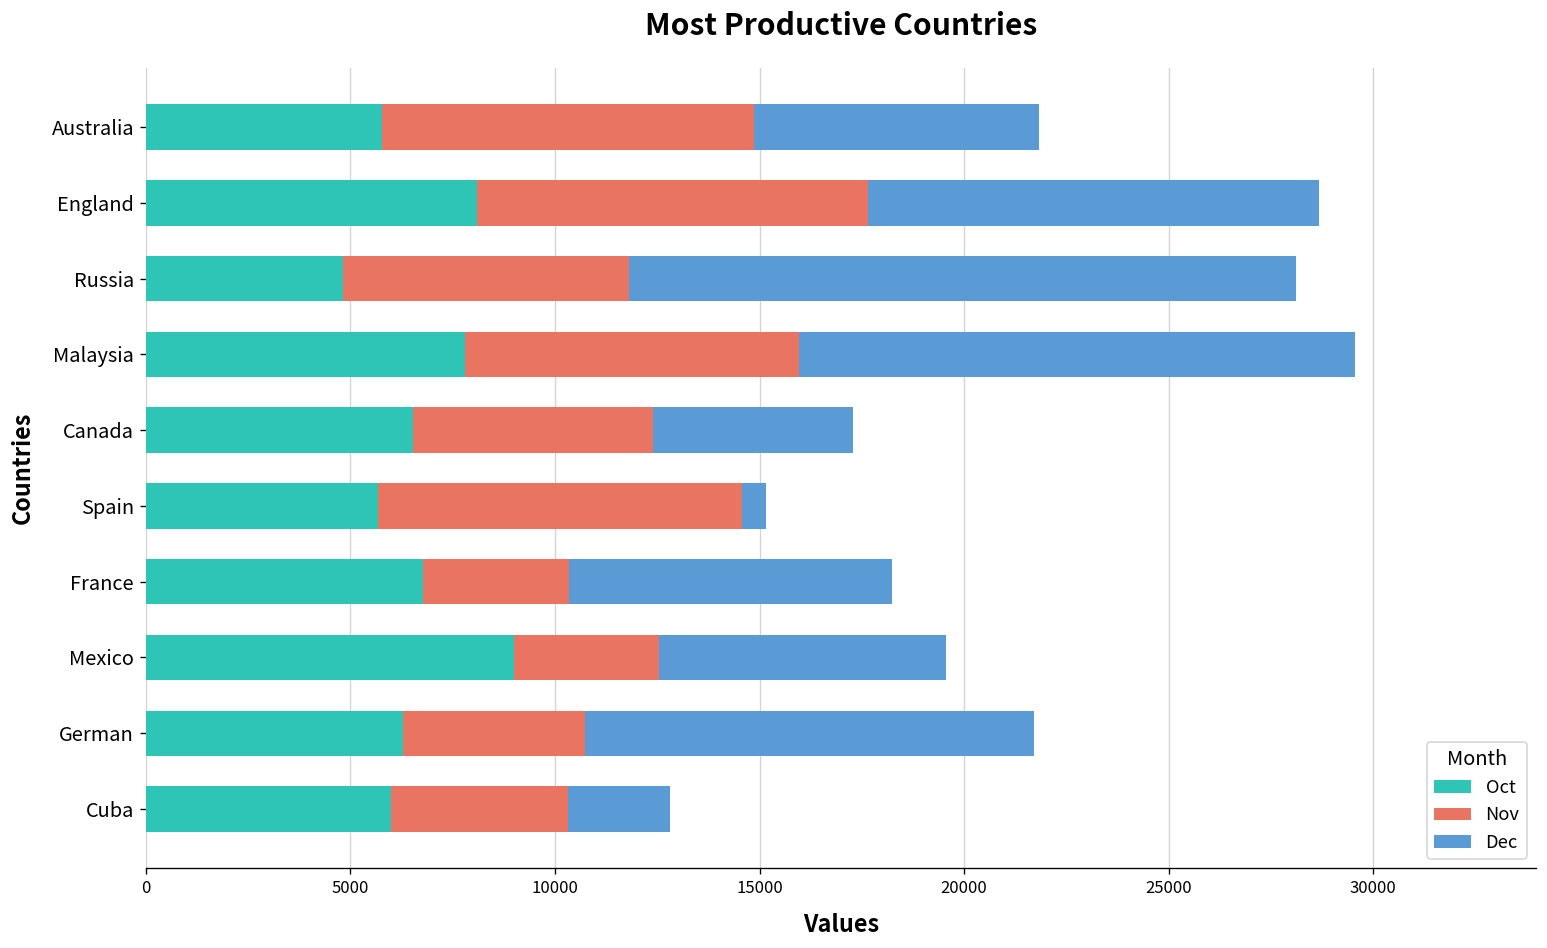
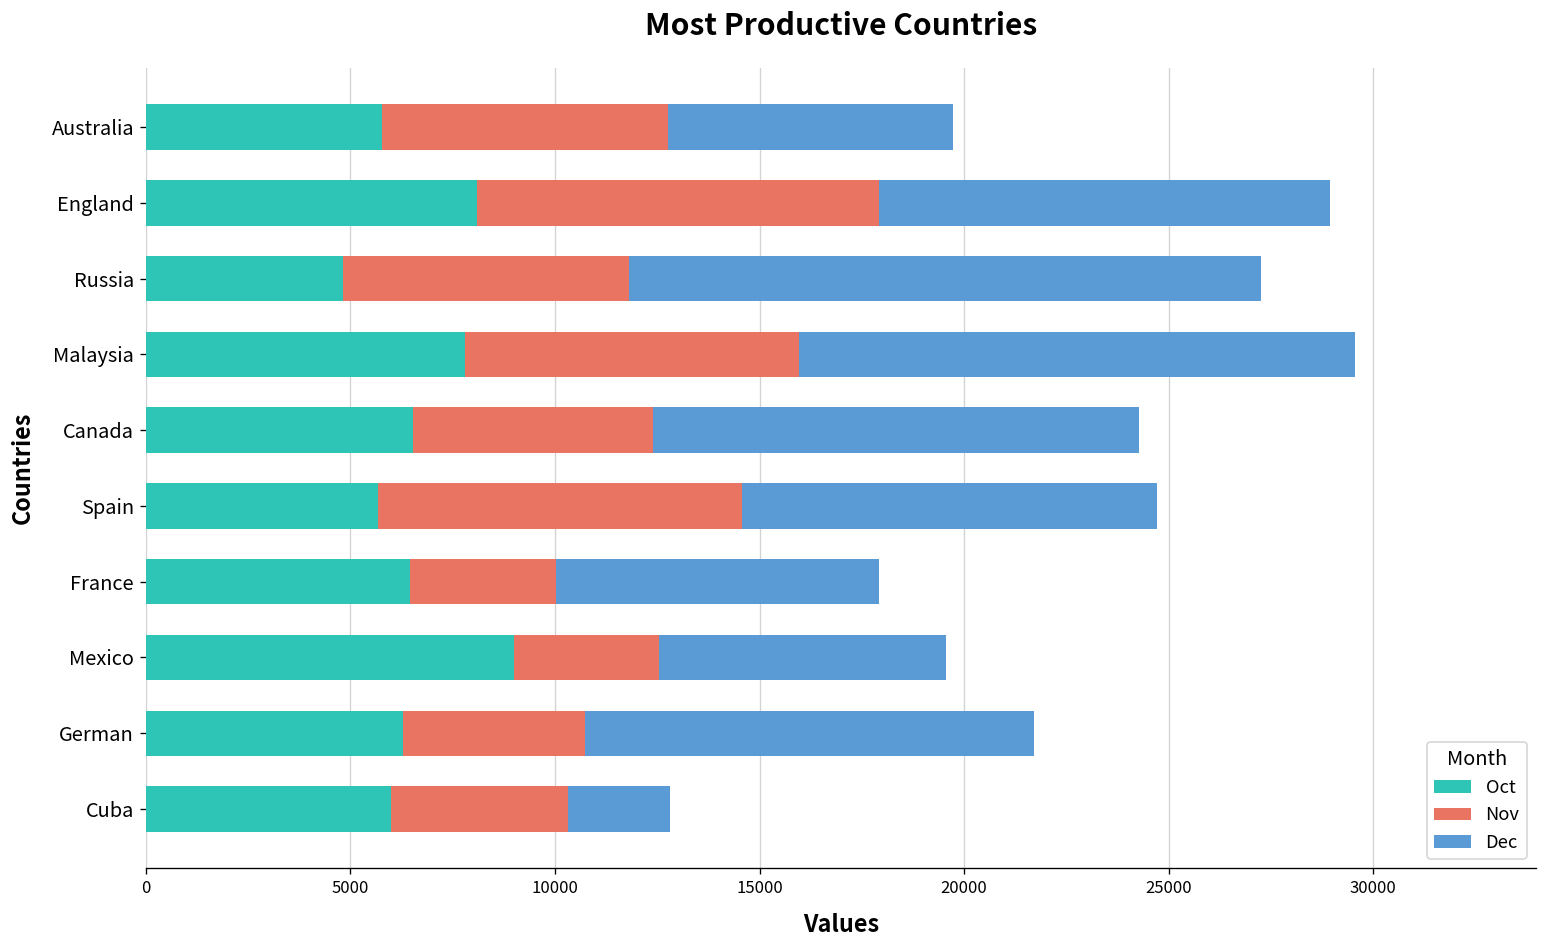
Nov, Australia: 9100 -> 7000
Nov, England: 9600 -> 9800
Dec, Russia: 16300 -> 15400
Dec, Canada: 4900 -> 11900
Dec, Spain: 600 -> 10200
Oct, France: 6800 -> 6500
